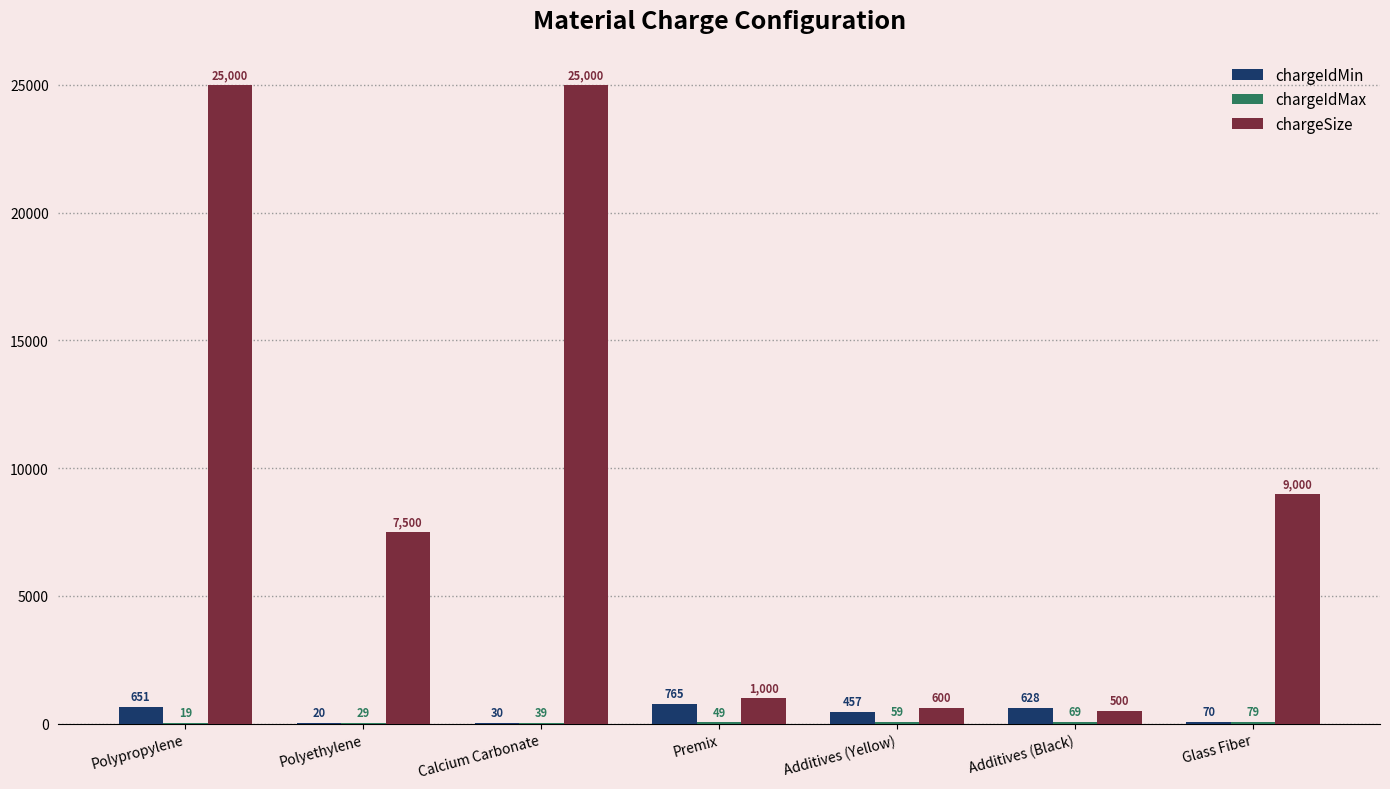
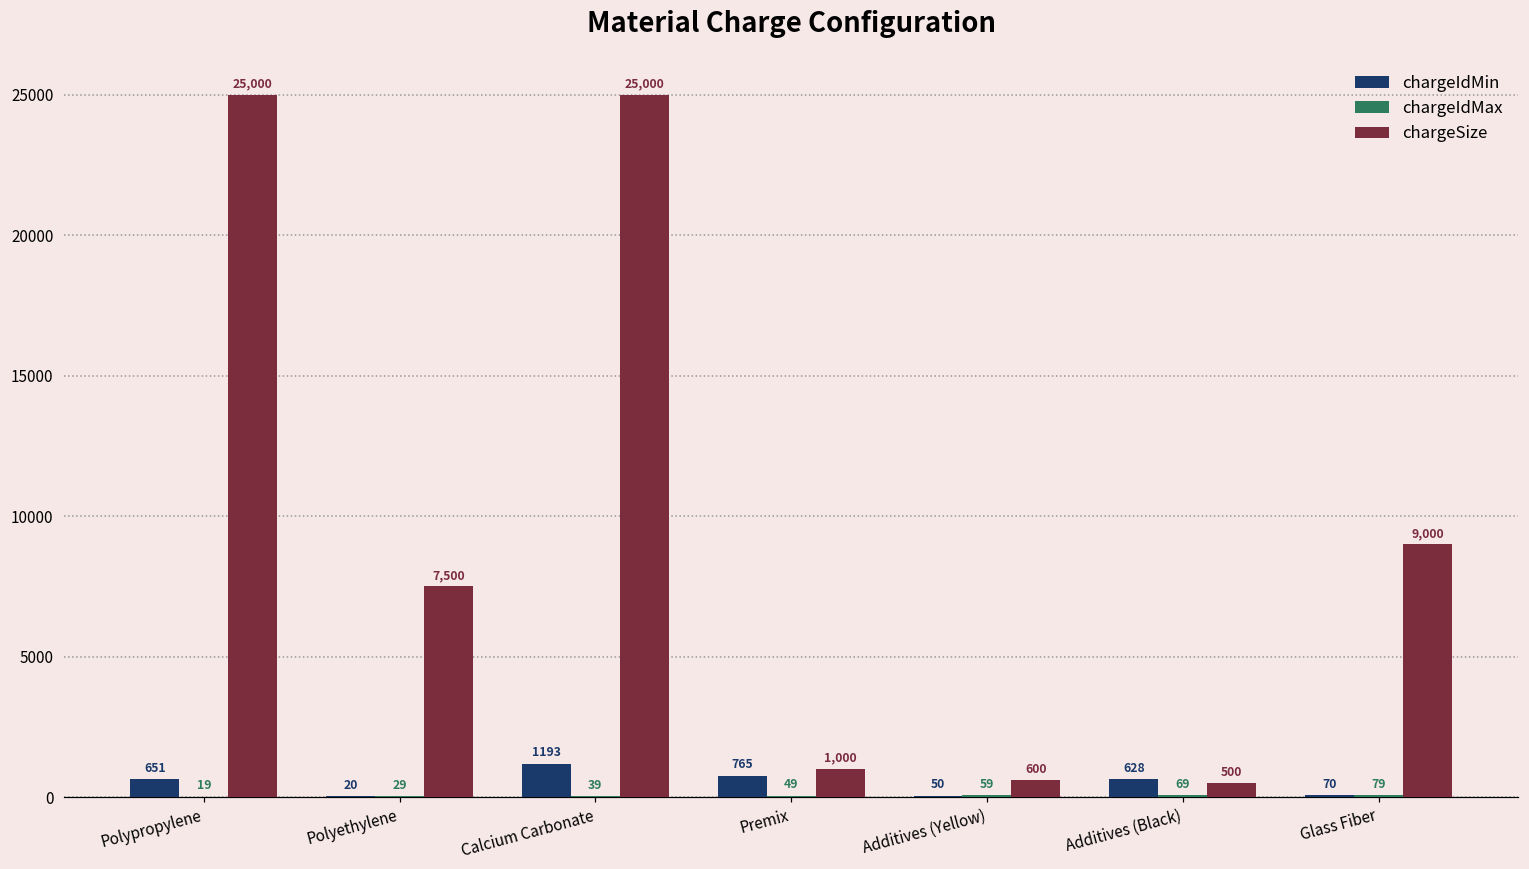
chargeIdMin, Calcium Carbonate: 30 -> 1193
chargeIdMin, Additives (Yellow): 457 -> 50
